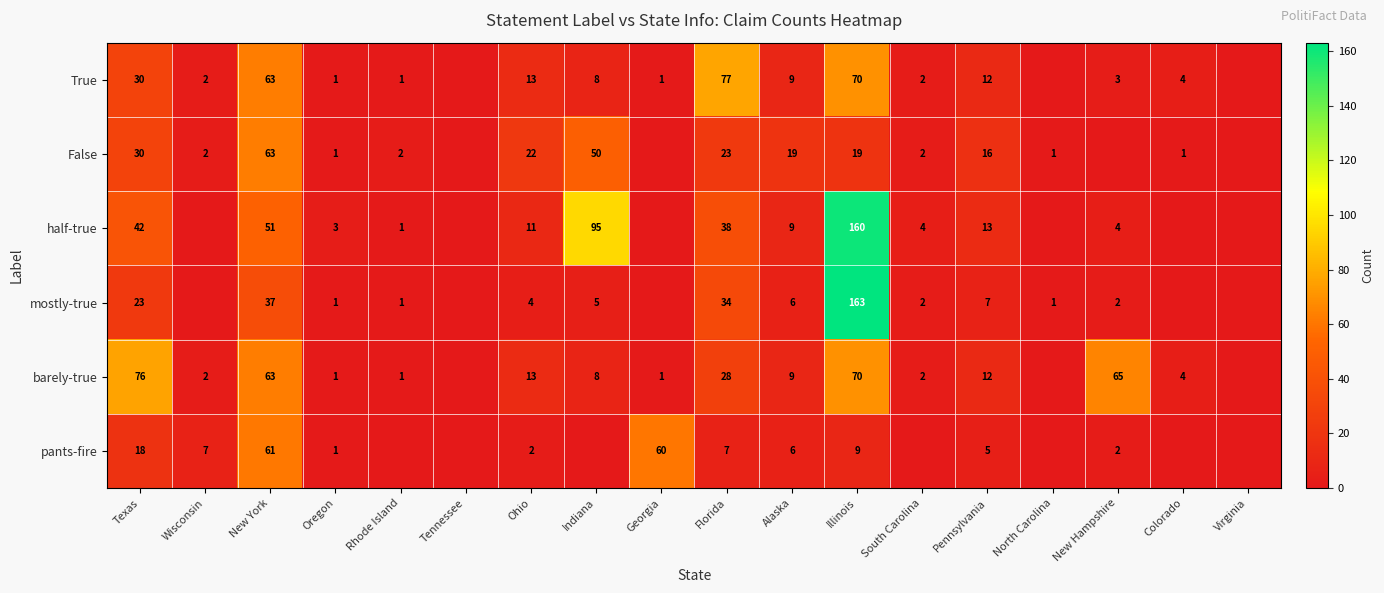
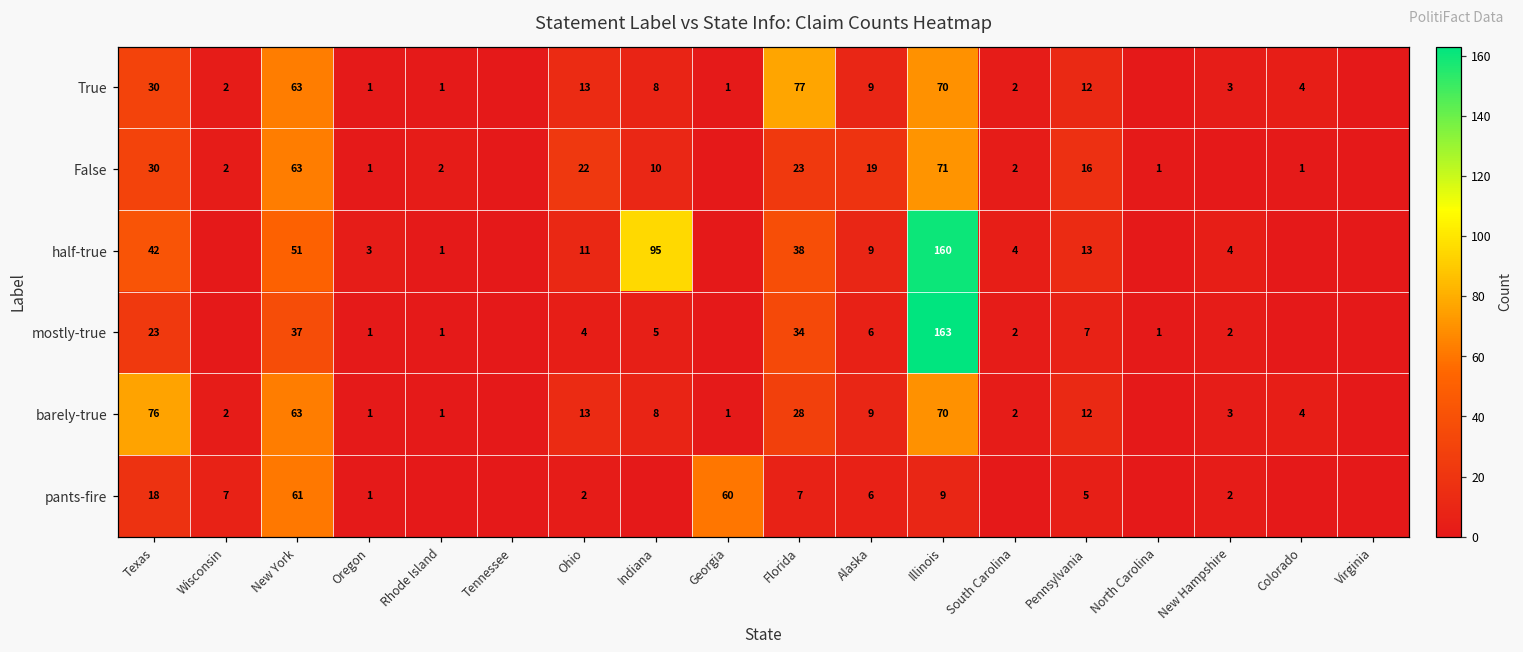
False, Indiana: 50 -> 10
False, Illinois: 19 -> 71
barely-true, New Hampshire: 65 -> 3
